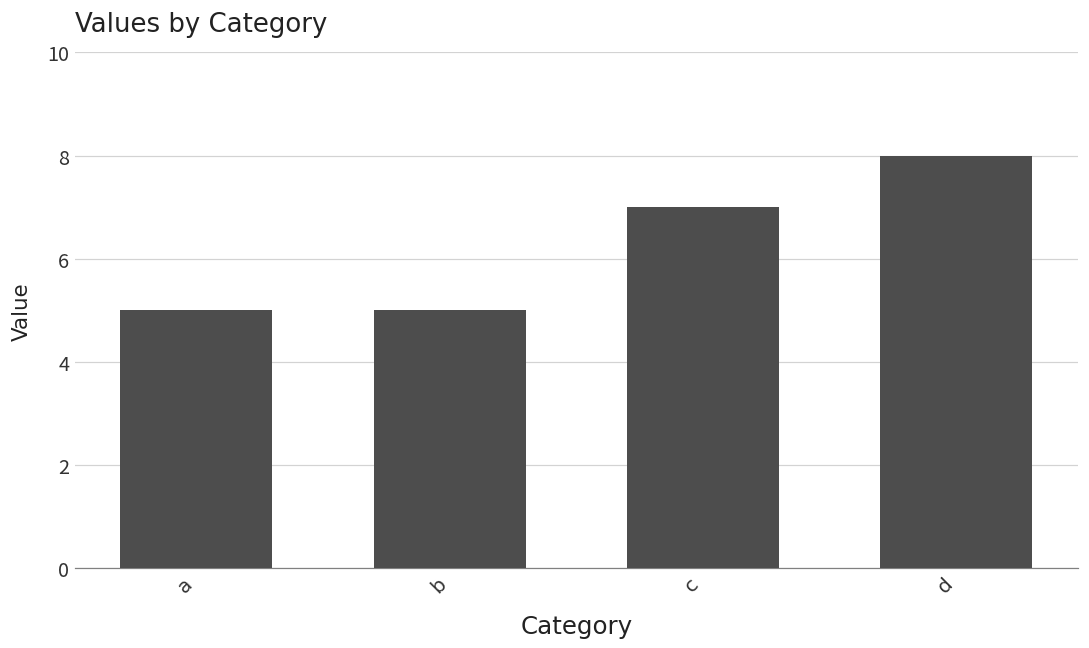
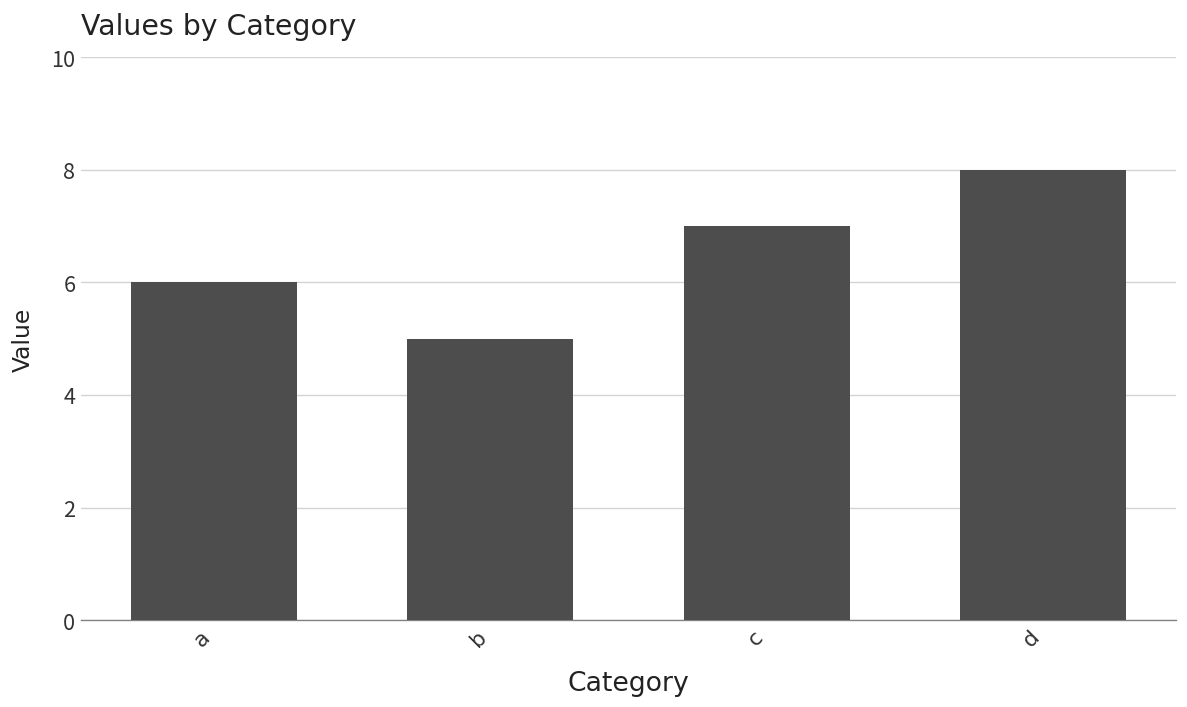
a: 5 -> 6
